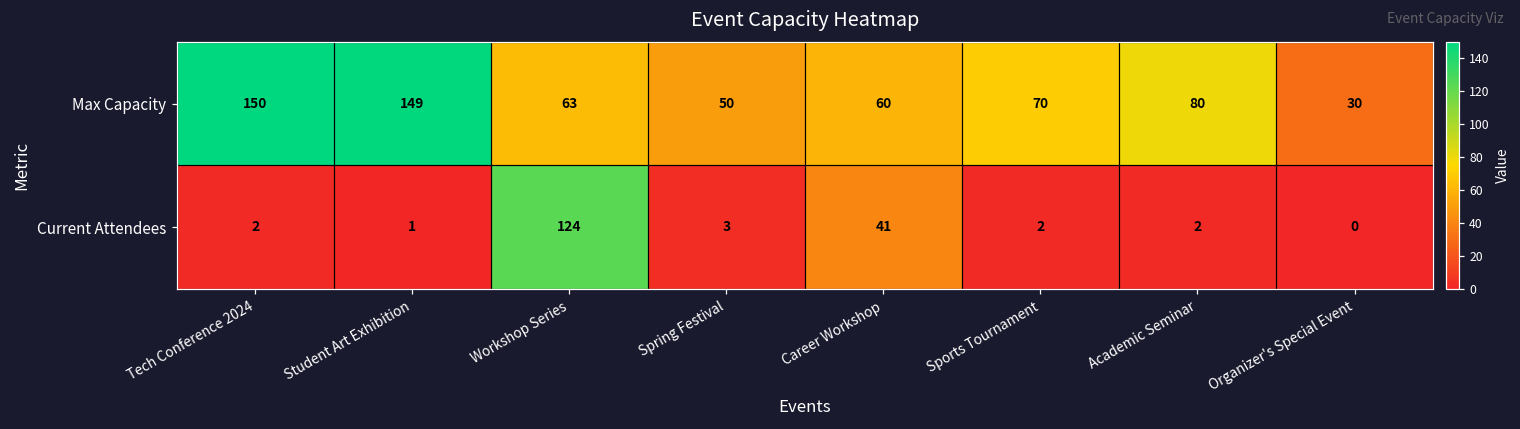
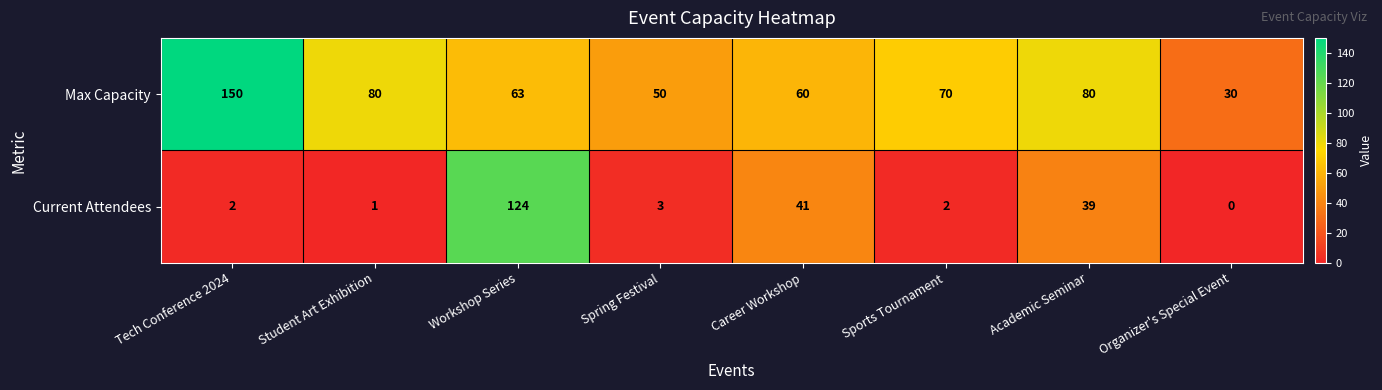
Max Capacity, Student Art Exhibition: 149 -> 80
Current Attendees, Academic Seminar: 2 -> 39
